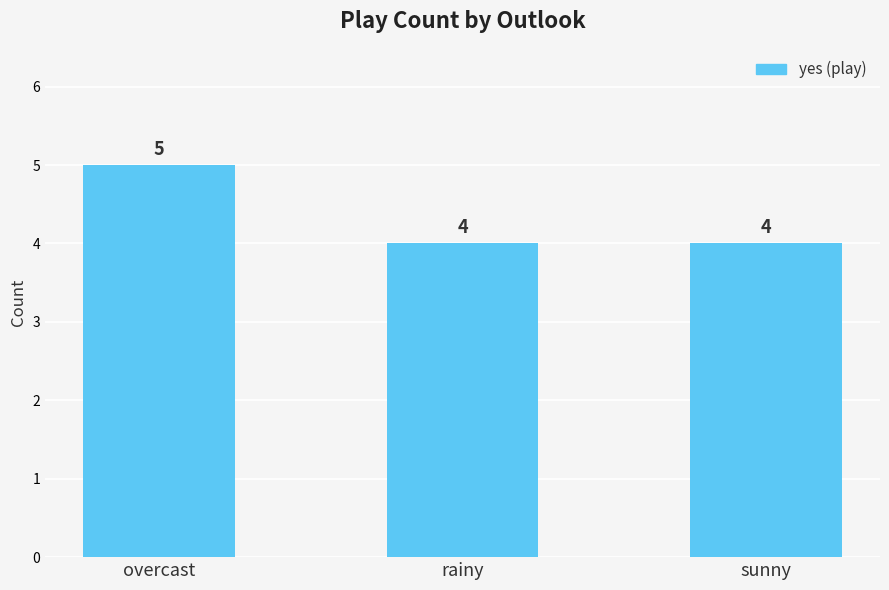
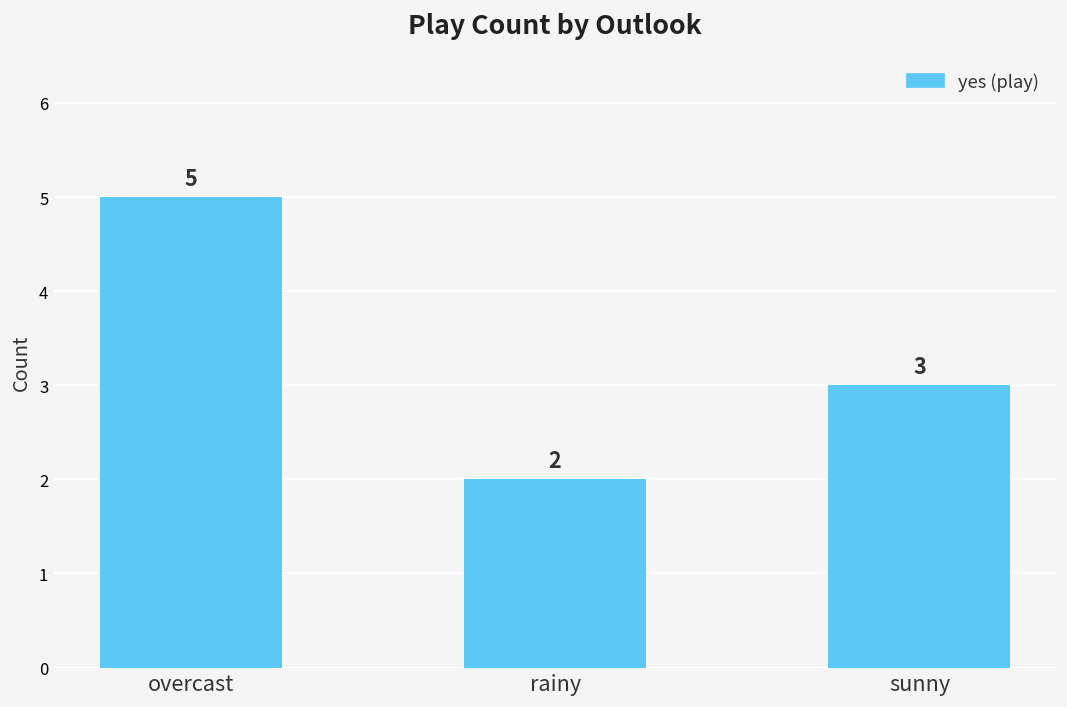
rainy: 4 -> 2
sunny: 4 -> 3
